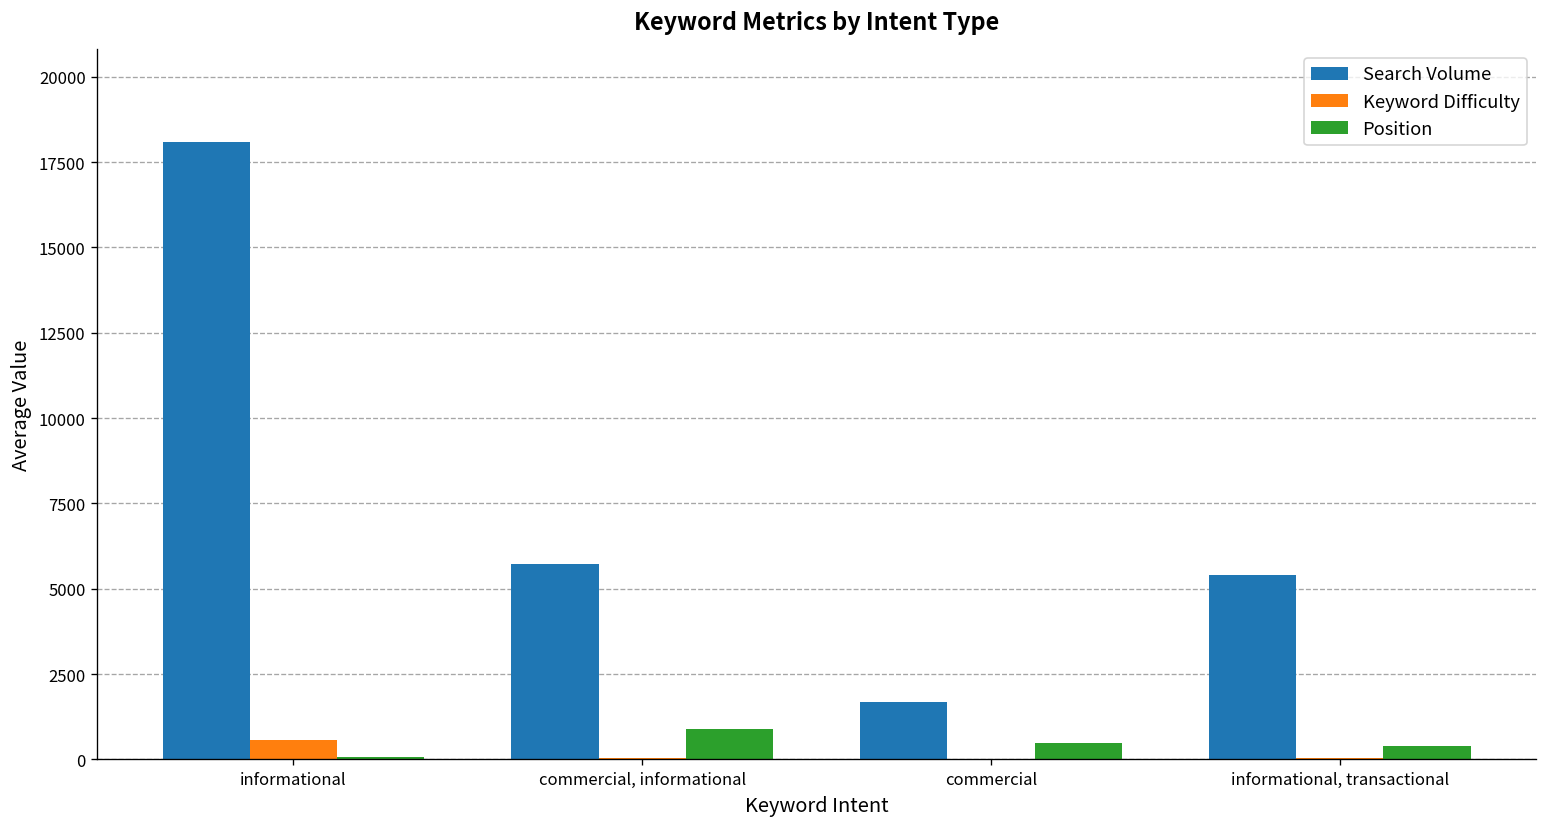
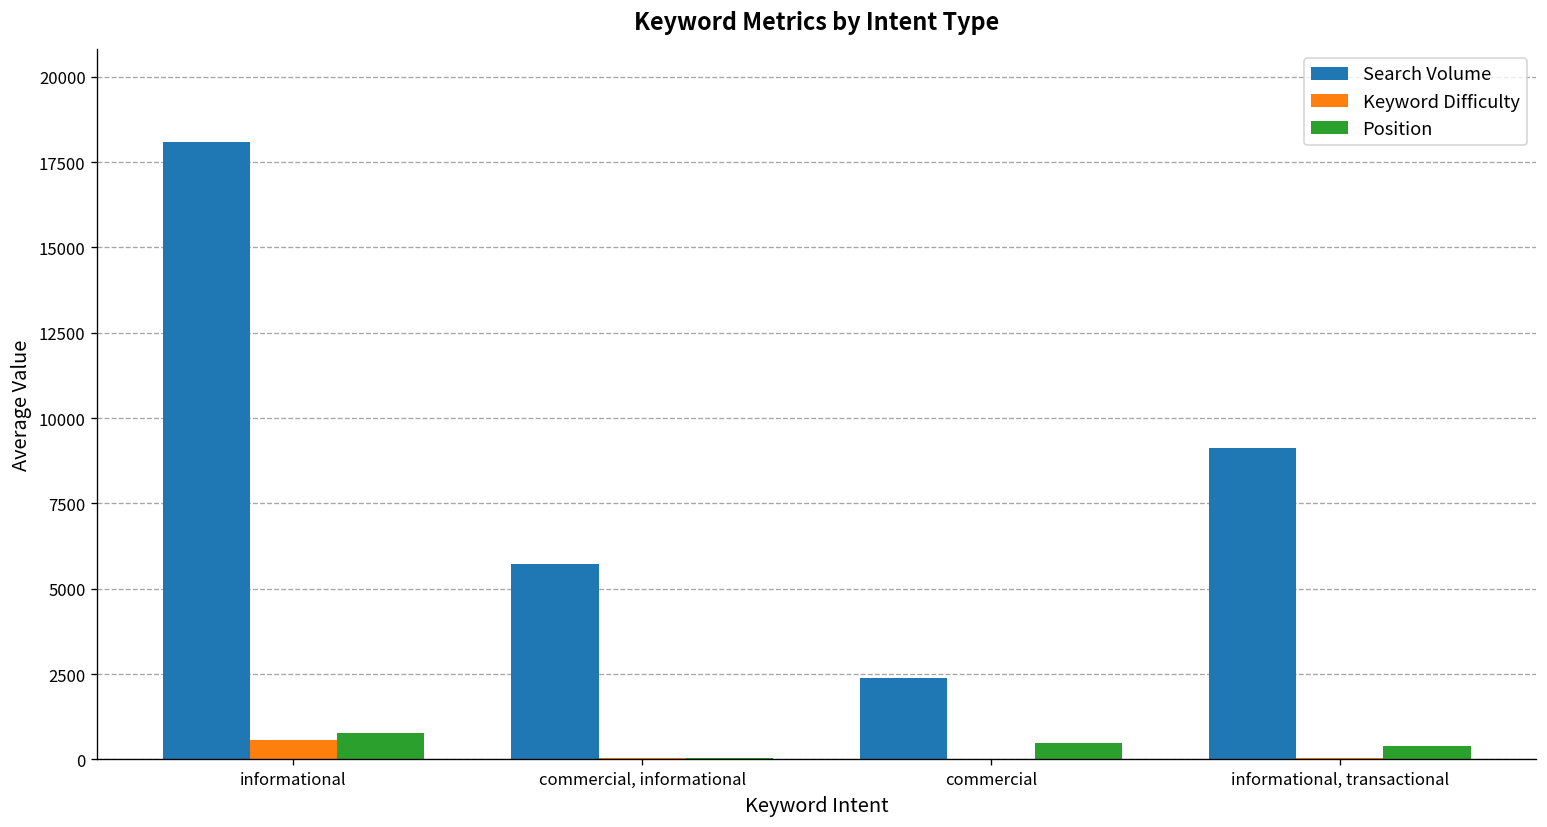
Position, informational: 100 -> 800
Position, commercial, informational: 900 -> 0
Search Volume, commercial: 1700 -> 2400
Search Volume, informational, transactional: 5400 -> 9100
